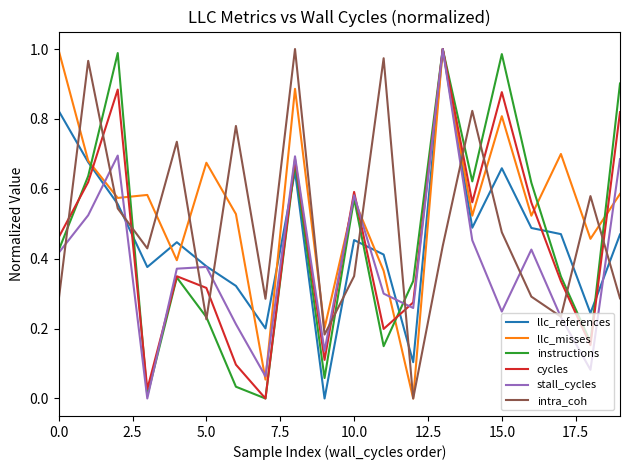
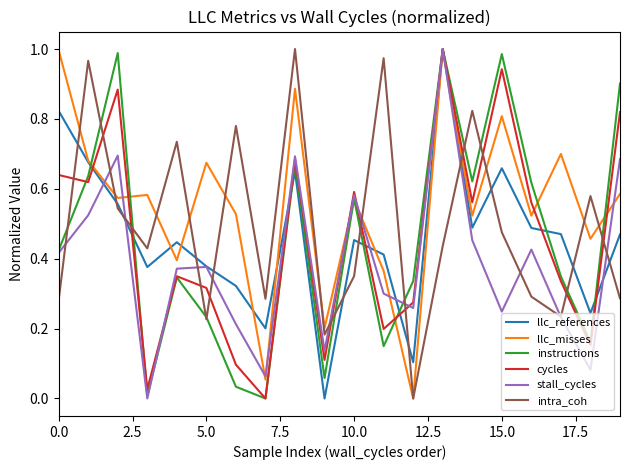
cycles, 0.0: 0.46 -> 0.64
cycles, 15.0: 0.88 -> 0.94
